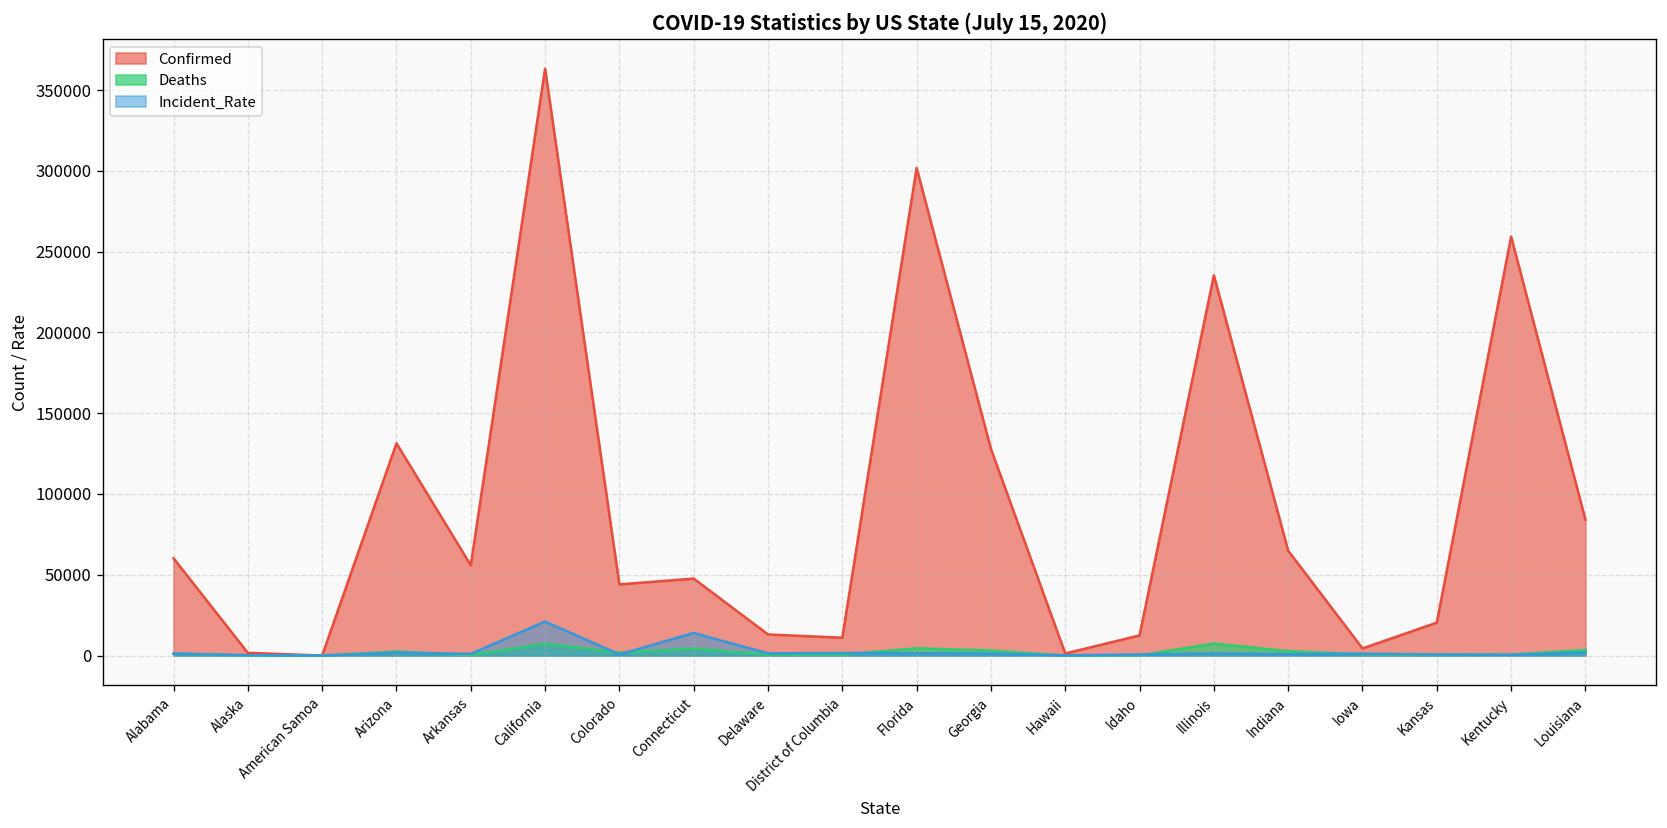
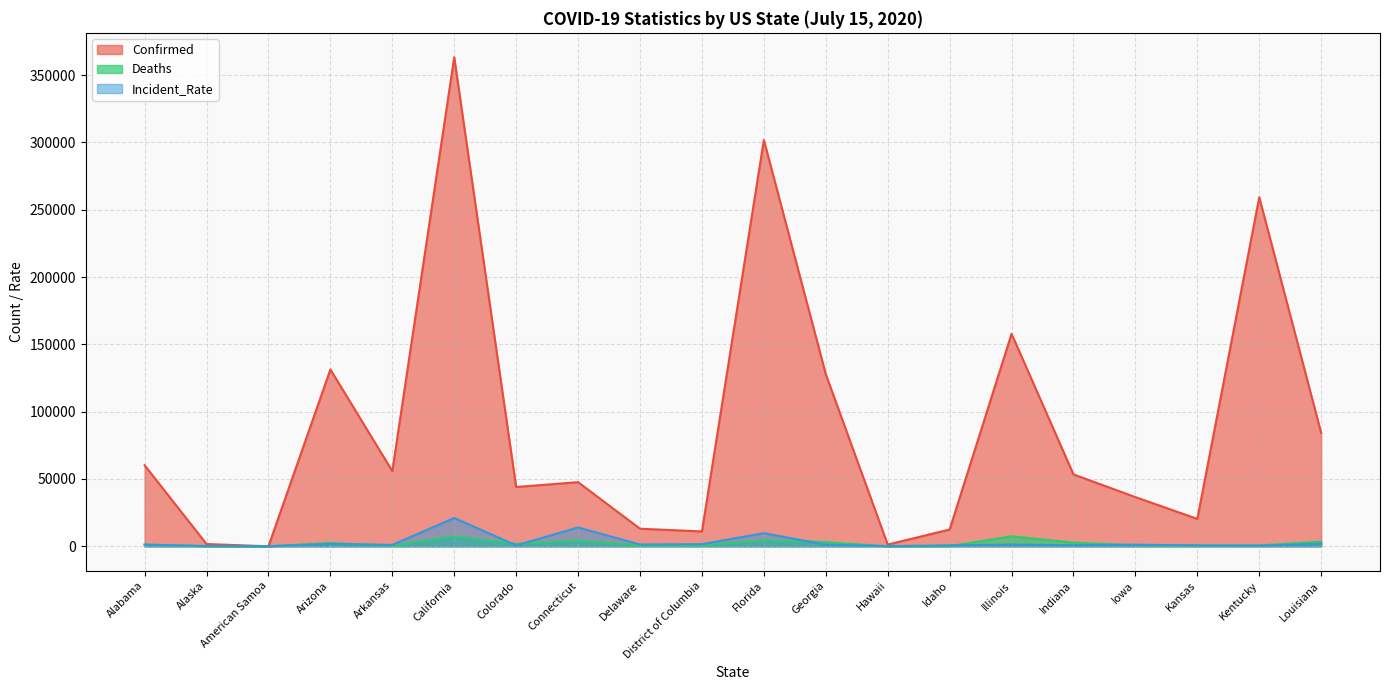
Incident_Rate, Florida: 1000 -> 10000
Confirmed, Illinois: 235000 -> 158000
Confirmed, Indiana: 65000 -> 53000
Confirmed, Iowa: 4000 -> 37000
